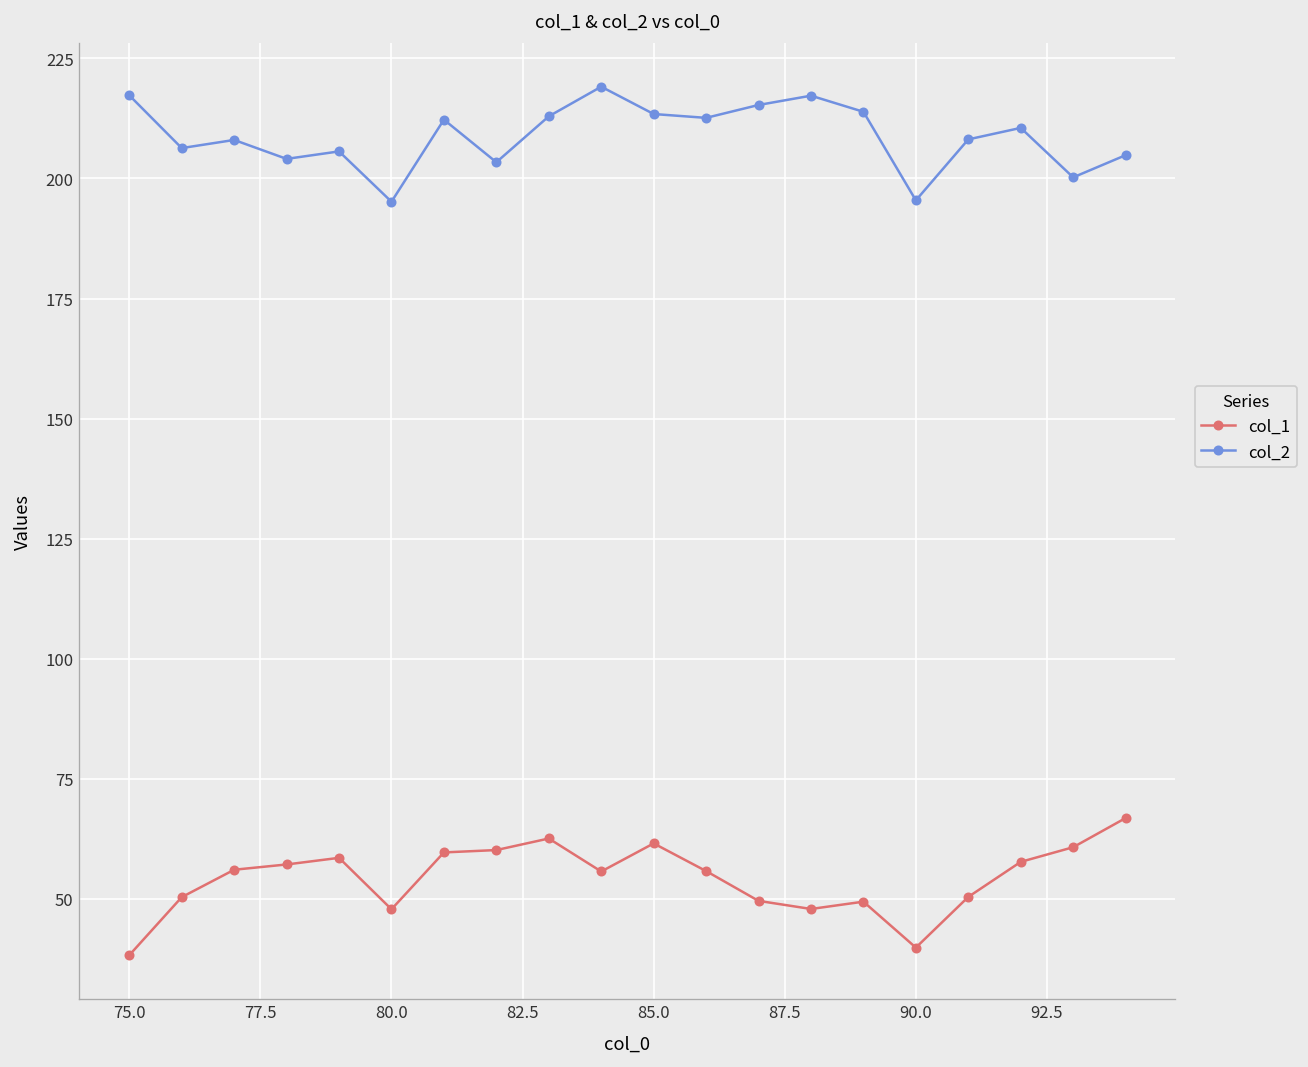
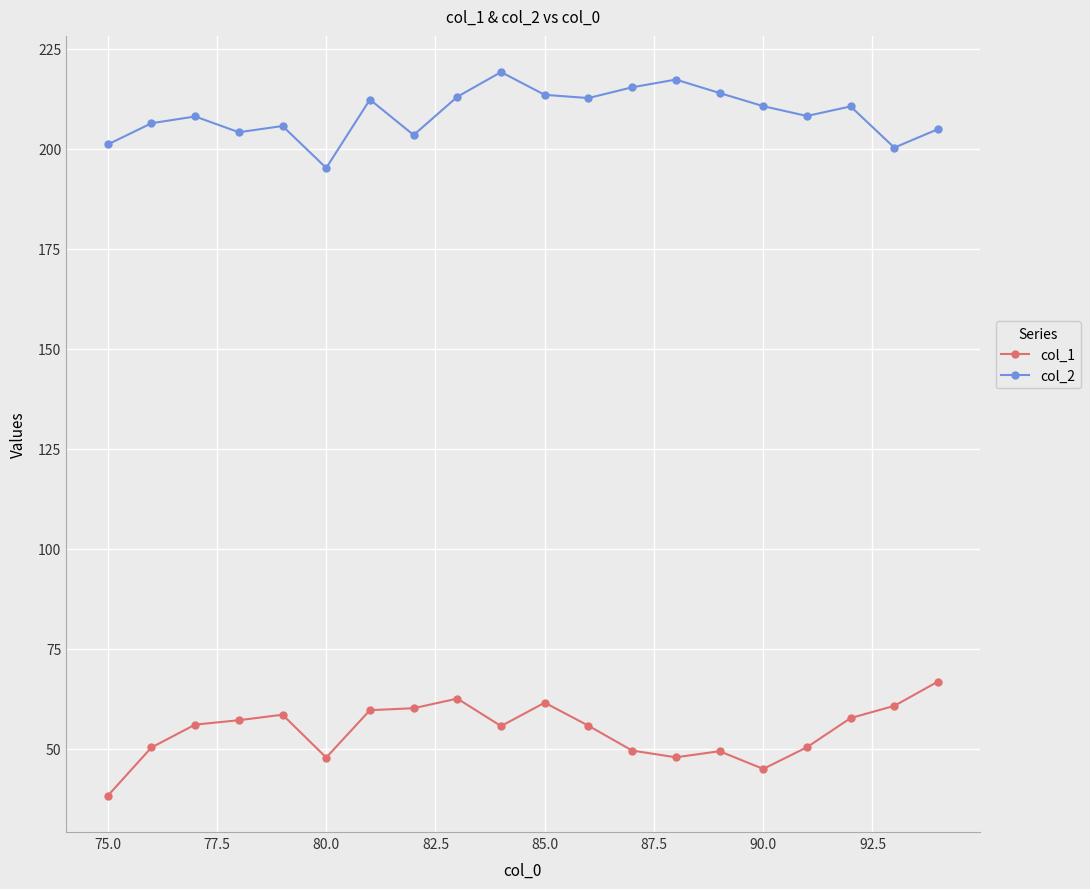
col_2, 75.0: 217 -> 201
col_1, 90.0: 40 -> 45
col_2, 90.0: 195 -> 211
